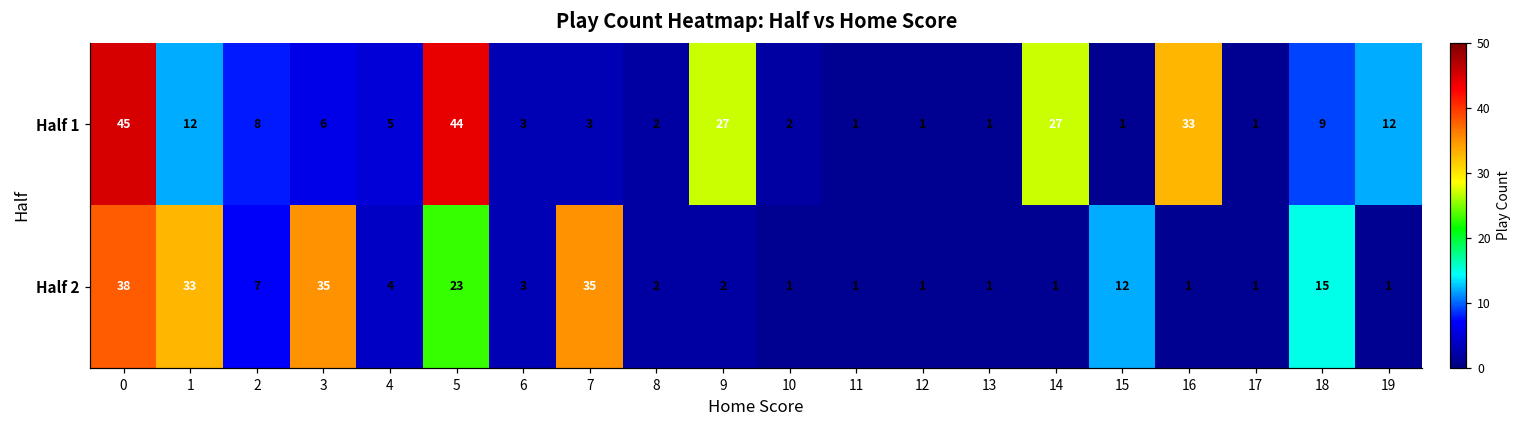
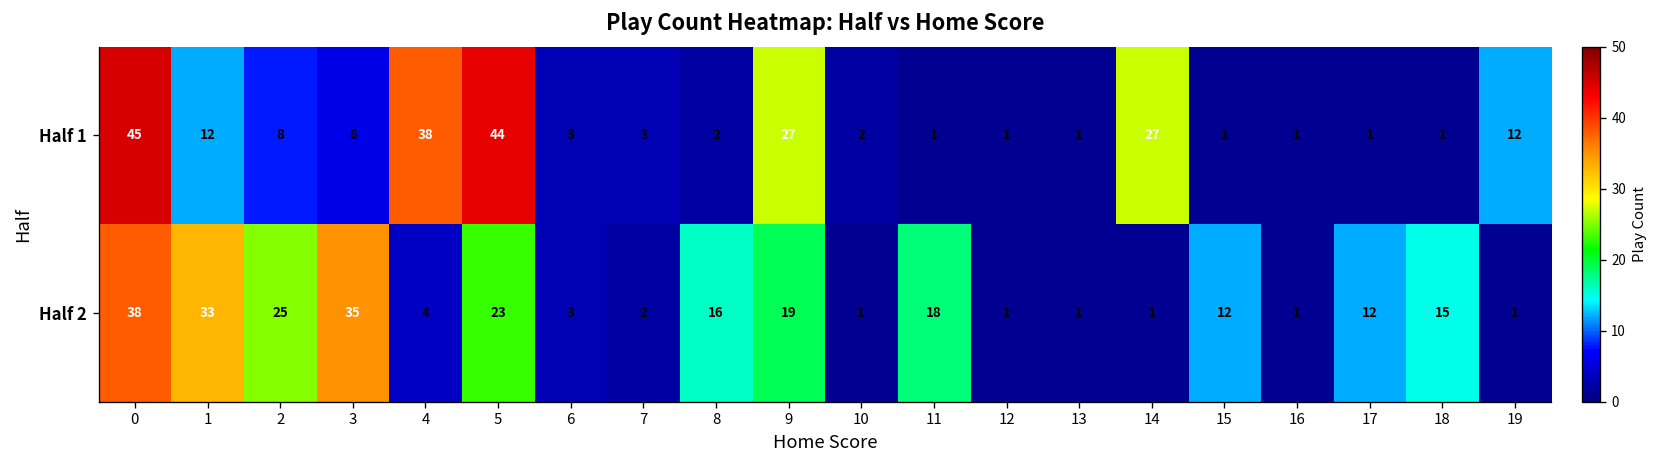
Half 1, 4: 5 -> 38
Half 1, 16: 33 -> 1
Half 1, 18: 9 -> 1
Half 2, 2: 7 -> 25
Half 2, 7: 35 -> 2
Half 2, 8: 2 -> 16
Half 2, 9: 2 -> 19
Half 2, 11: 1 -> 18
Half 2, 17: 1 -> 12
